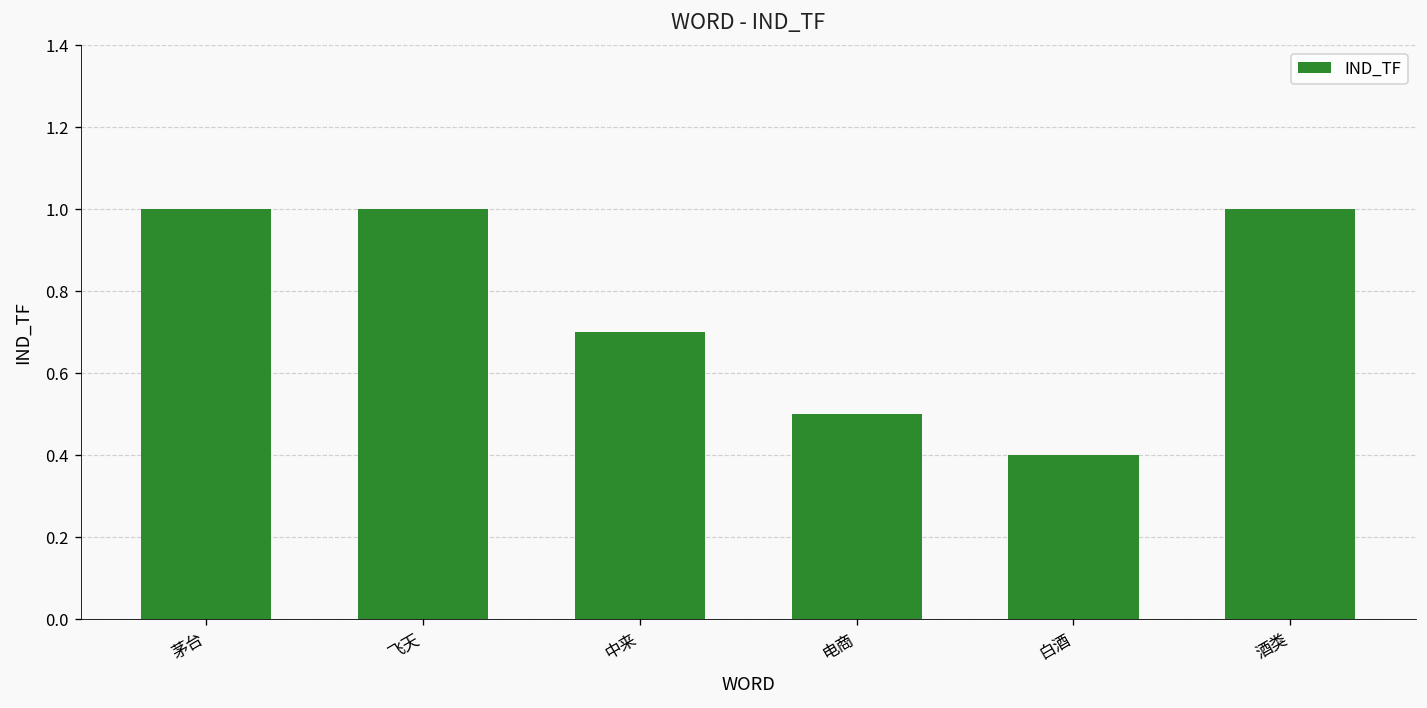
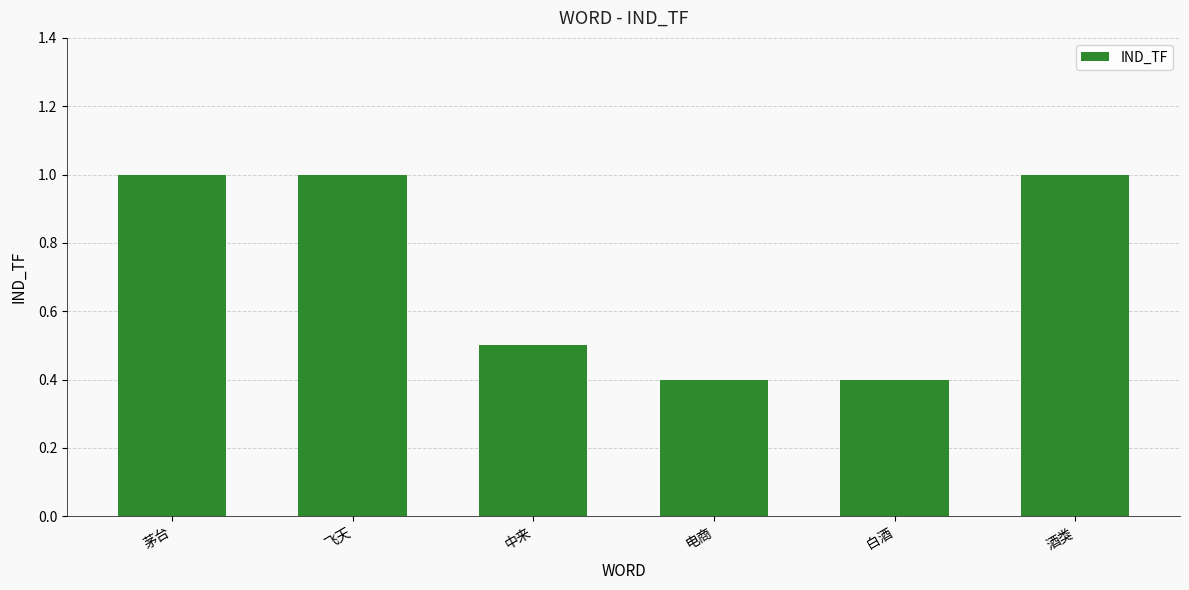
中来: 0.7 -> 0.5
电商: 0.5 -> 0.4
